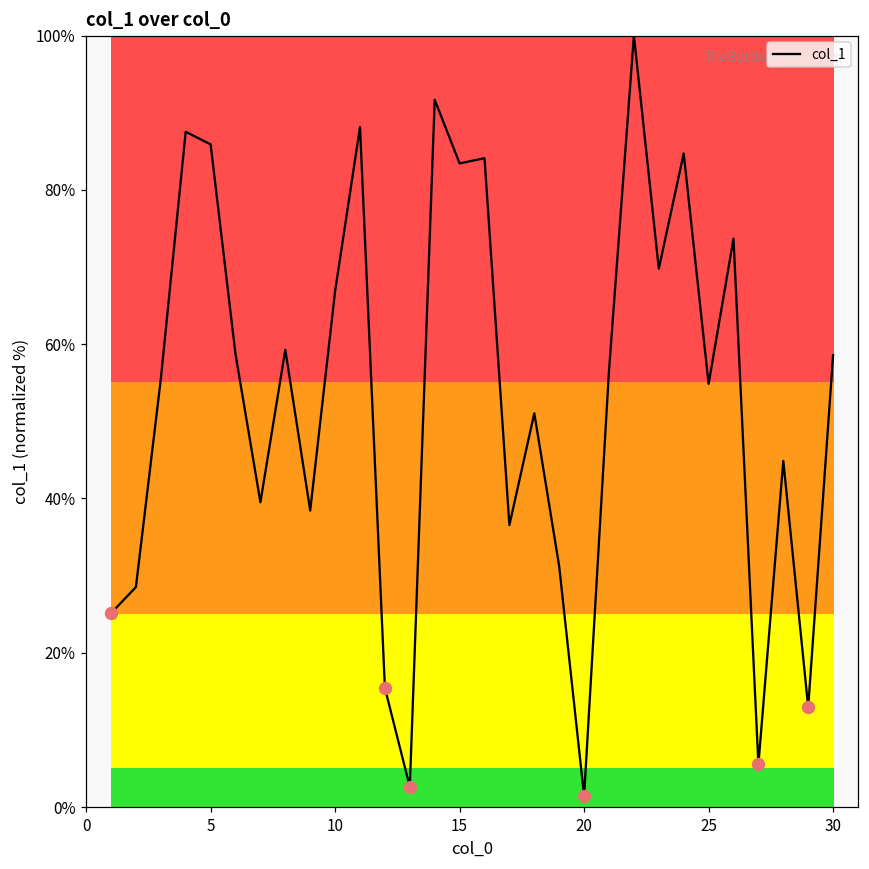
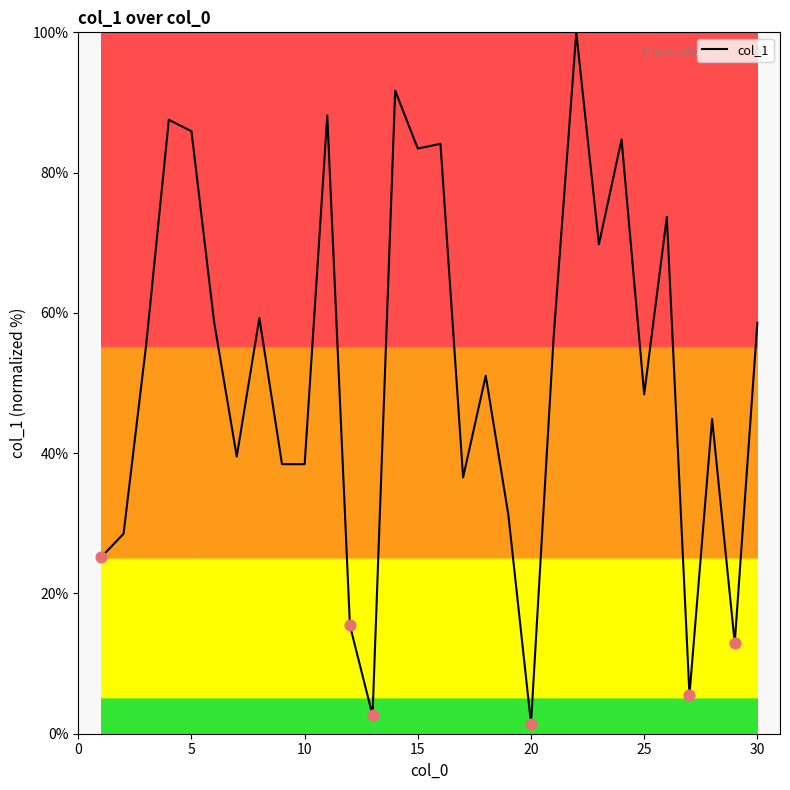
col_1, 10: 67% -> 38%
col_1, 25: 55% -> 48%
